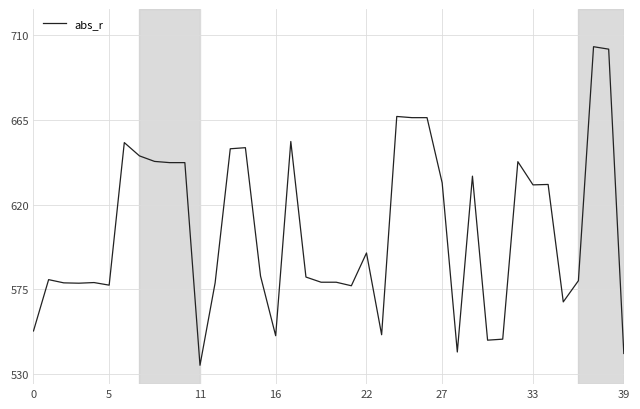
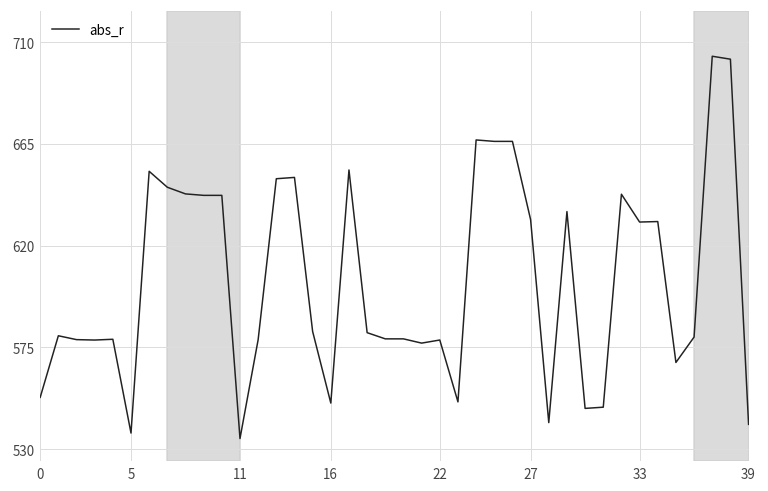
5: 577 -> 537
22: 594 -> 578
